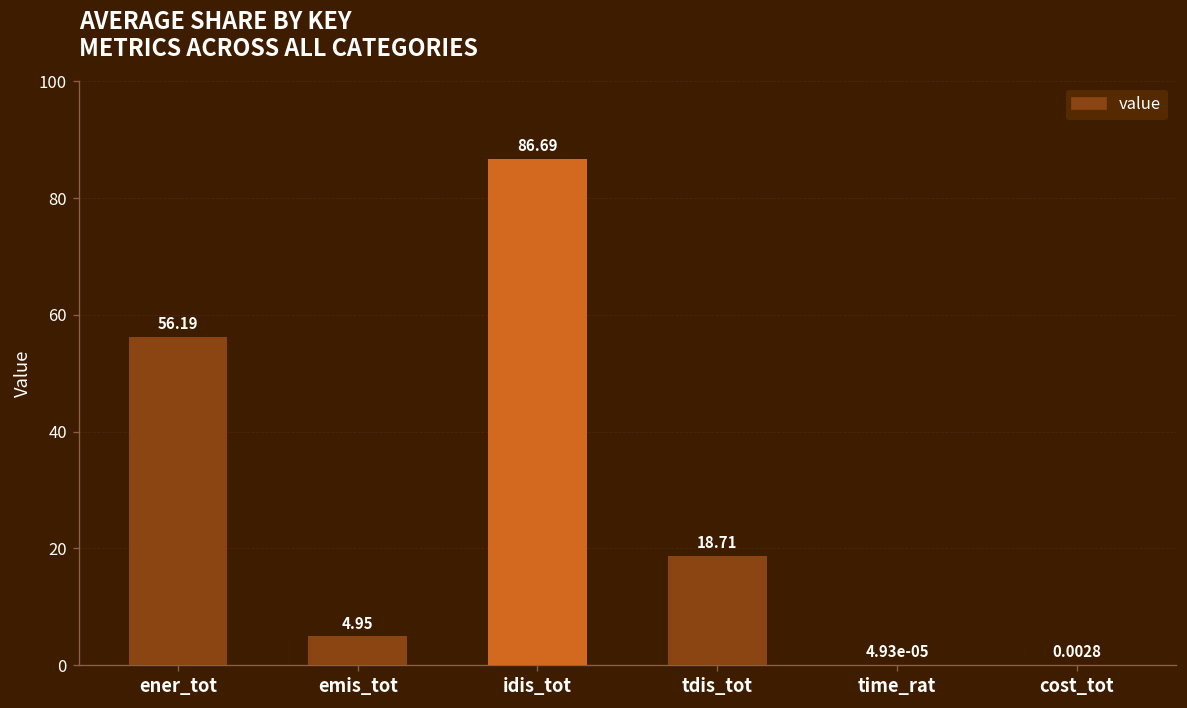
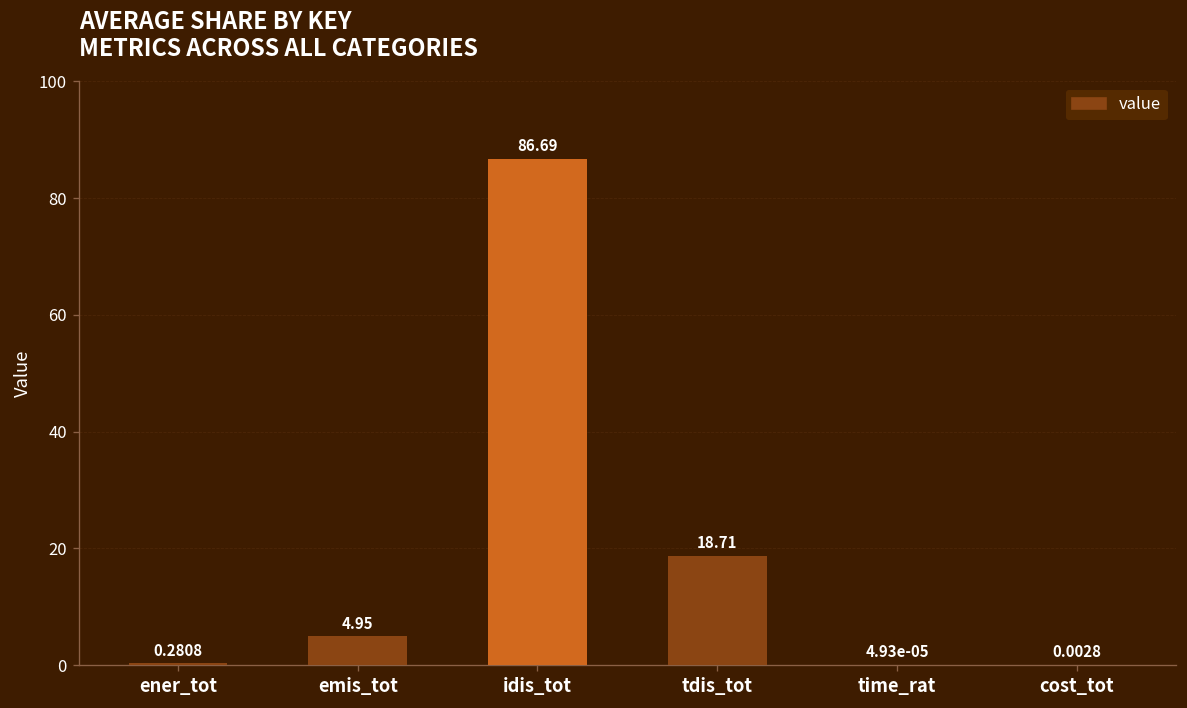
ener_tot: 56.19 -> 0.2808
